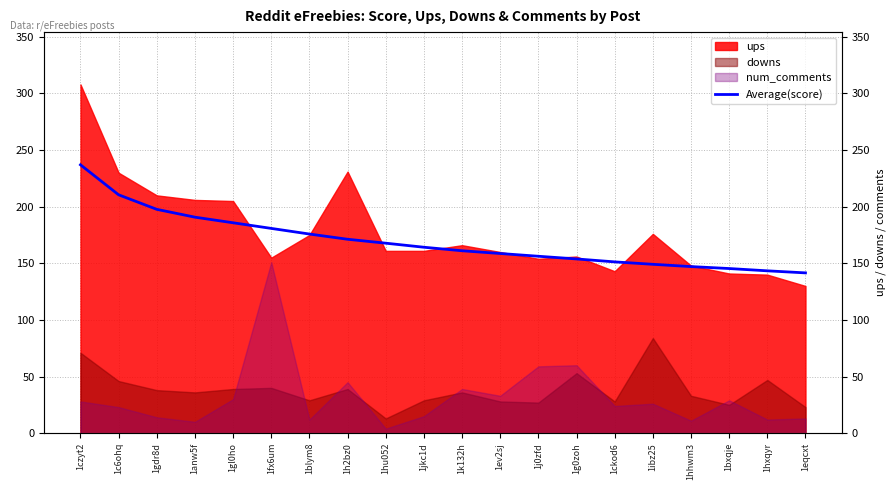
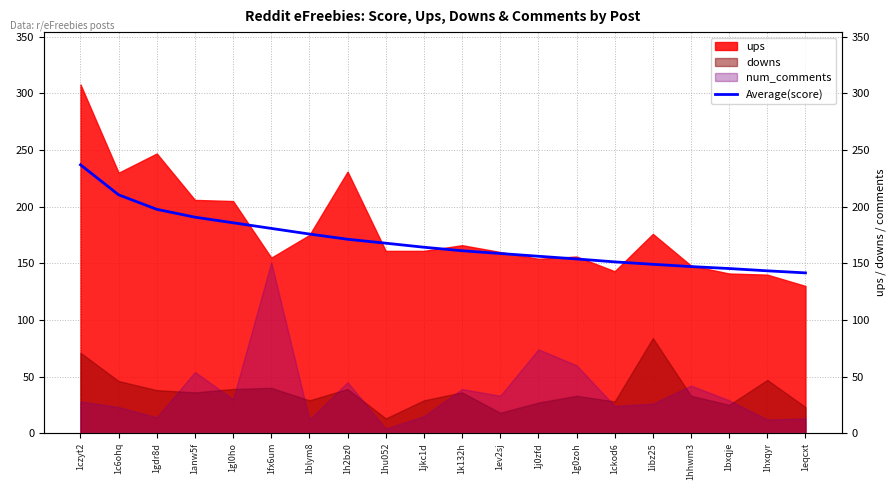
ups, 1gdr8d: 210 -> 247
num_comments, 1anw5f: 10 -> 54
downs, 1ev2sj: 28 -> 18
num_comments, 1j0zfd: 59 -> 74
downs, 1g0zoh: 53 -> 33
num_comments, 1hhwm3: 11 -> 42
